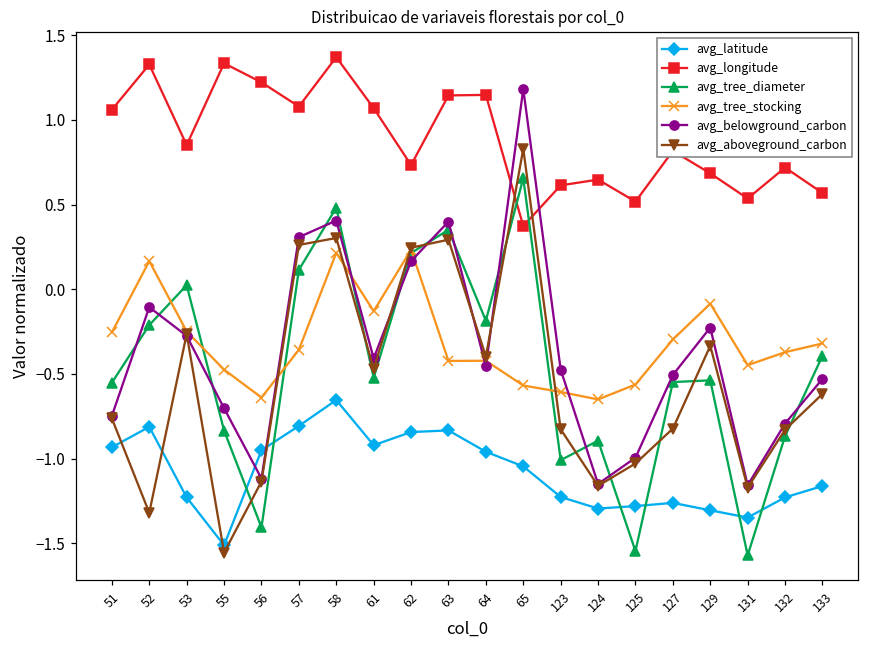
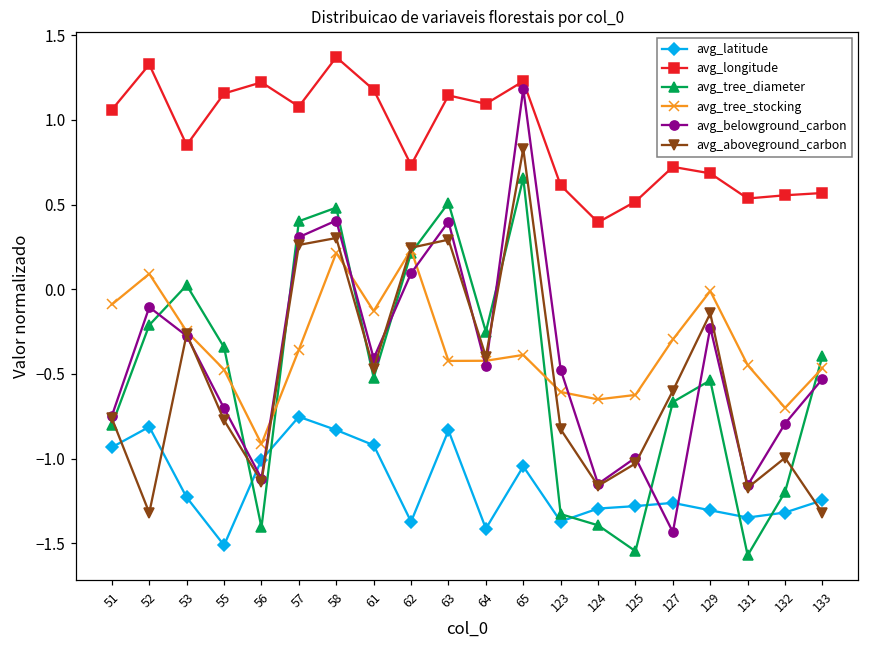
avg_tree_diameter, 51: -0.55 -> -0.80
avg_tree_stocking, 51: -0.25 -> -0.09
avg_tree_stocking, 52: 0.17 -> 0.09
avg_longitude, 55: 1.33 -> 1.16
avg_tree_diameter, 55: -0.83 -> -0.34
avg_aboveground_carbon, 55: -1.55 -> -0.77
avg_latitude, 56: -0.95 -> -1.01
avg_tree_stocking, 56: -0.64 -> -0.91
avg_latitude, 57: -0.81 -> -0.75
avg_tree_diameter, 57: 0.11 -> 0.40
avg_latitude, 58: -0.65 -> -0.83
avg_longitude, 61: 1.07 -> 1.18
avg_latitude, 62: -0.84 -> -1.37
avg_belowground_carbon, 62: 0.17 -> 0.09
avg_tree_diameter, 63: 0.35 -> 0.51
avg_latitude, 64: -0.96 -> -1.41
avg_longitude, 64: 1.15 -> 1.09
avg_tree_diameter, 64: -0.19 -> -0.25
avg_longitude, 65: 0.37 -> 1.23
avg_tree_stocking, 65: -0.57 -> -0.39
avg_latitude, 123: -1.23 -> -1.37
avg_tree_diameter, 123: -1.01 -> -1.33
avg_longitude, 124: 0.65 -> 0.39
avg_tree_diameter, 124: -0.89 -> -1.39
avg_tree_stocking, 125: -0.56 -> -0.62
avg_longitude, 127: 0.82 -> 0.72
avg_tree_diameter, 127: -0.55 -> -0.67
avg_belowground_carbon, 127: -0.51 -> -1.43
avg_aboveground_carbon, 127: -0.82 -> -0.60
avg_tree_stocking, 129: -0.09 -> -0.01
avg_aboveground_carbon, 129: -0.33 -> -0.14
avg_latitude, 132: -1.23 -> -1.32
avg_longitude, 132: 0.72 -> 0.55
avg_tree_diameter, 132: -0.87 -> -1.20
avg_tree_stocking, 132: -0.37 -> -0.70
avg_aboveground_carbon, 132: -0.83 -> -0.99
avg_latitude, 133: -1.16 -> -1.25
avg_tree_stocking, 133: -0.32 -> -0.47
avg_aboveground_carbon, 133: -0.62 -> -1.32
